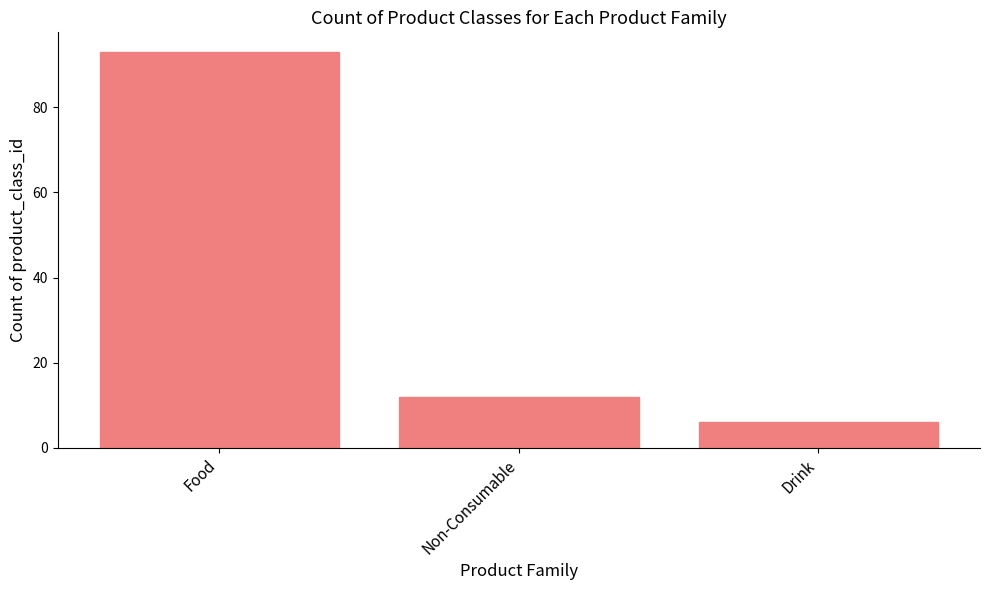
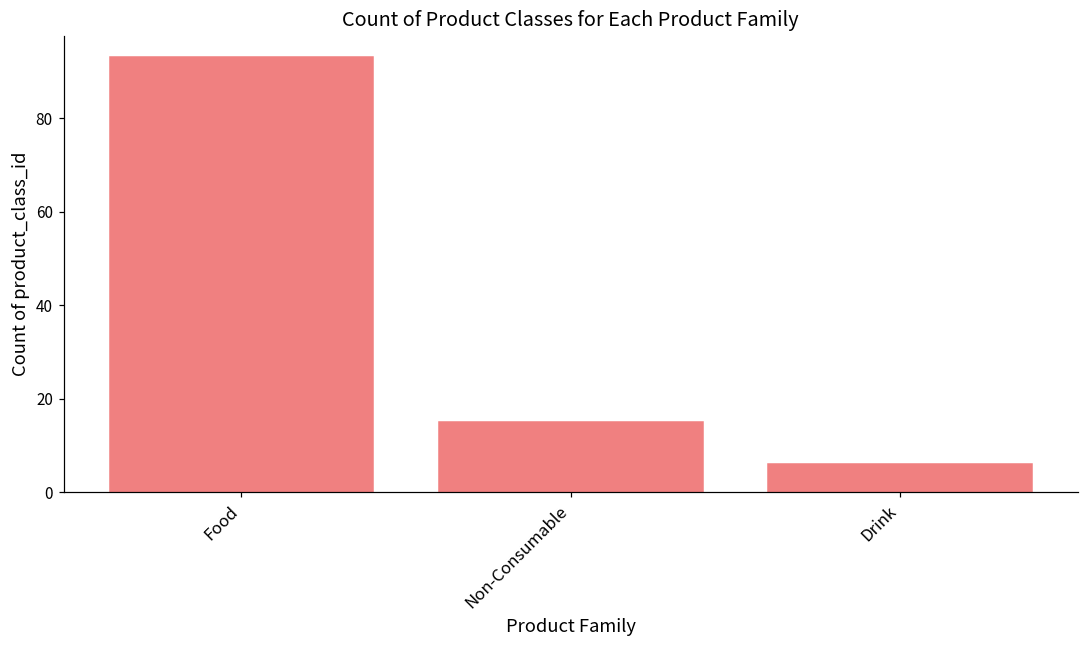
Non-Consumable: 12 -> 15
